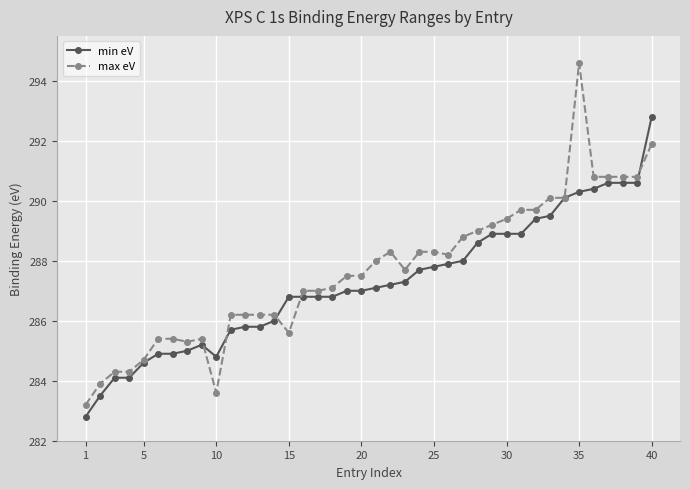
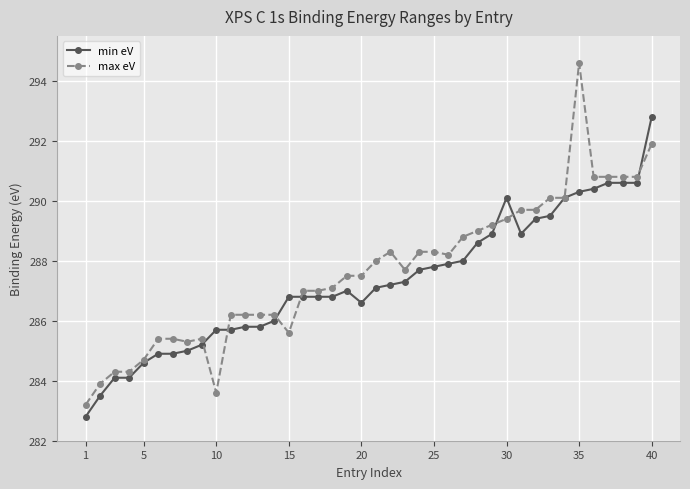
min eV, 10: 284.8 -> 285.7
min eV, 20: 287.0 -> 286.6
min eV, 30: 288.9 -> 290.1
